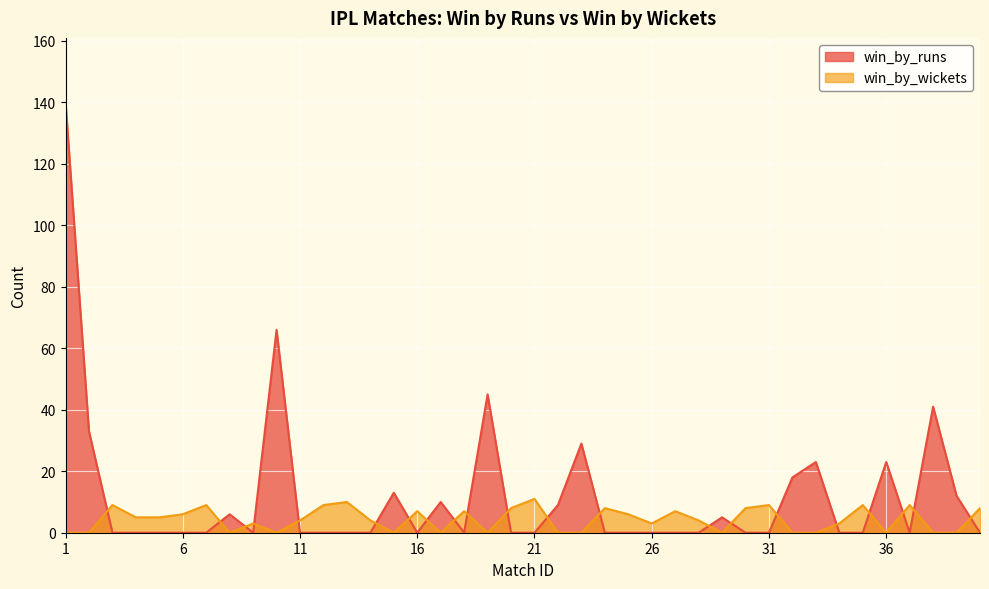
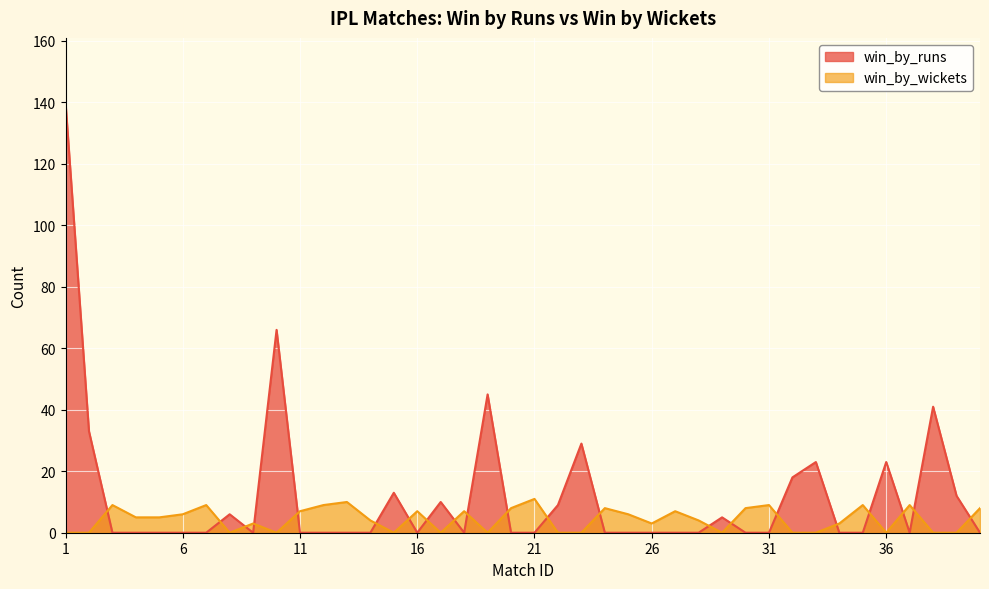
win_by_wickets, 11: 4 -> 7
